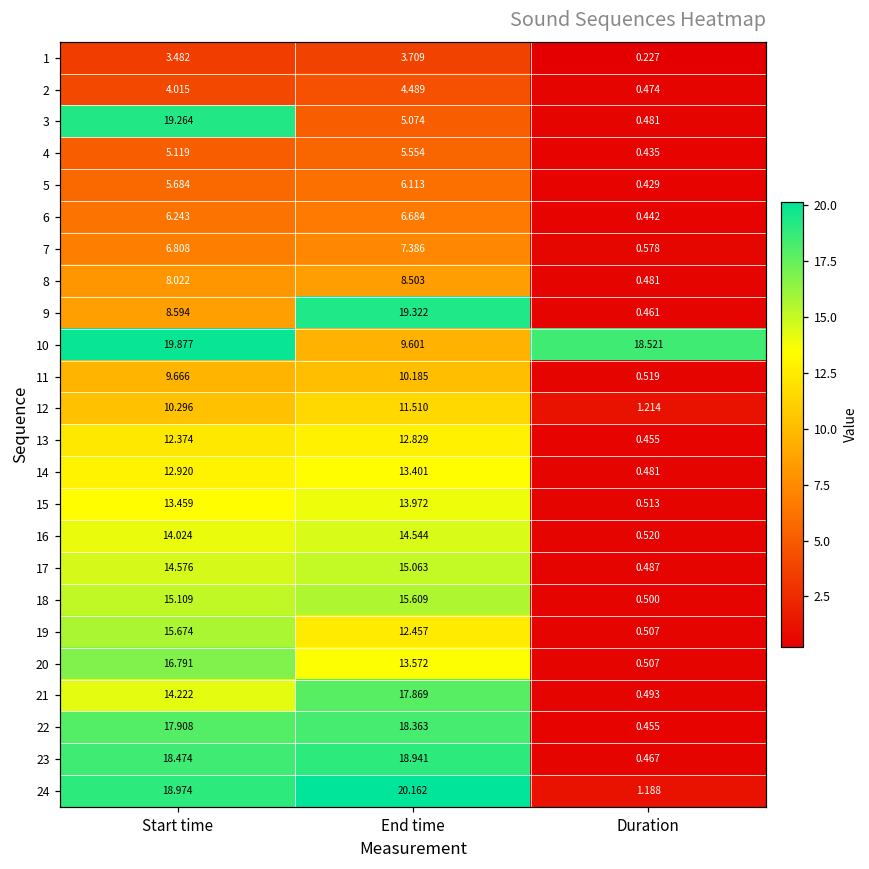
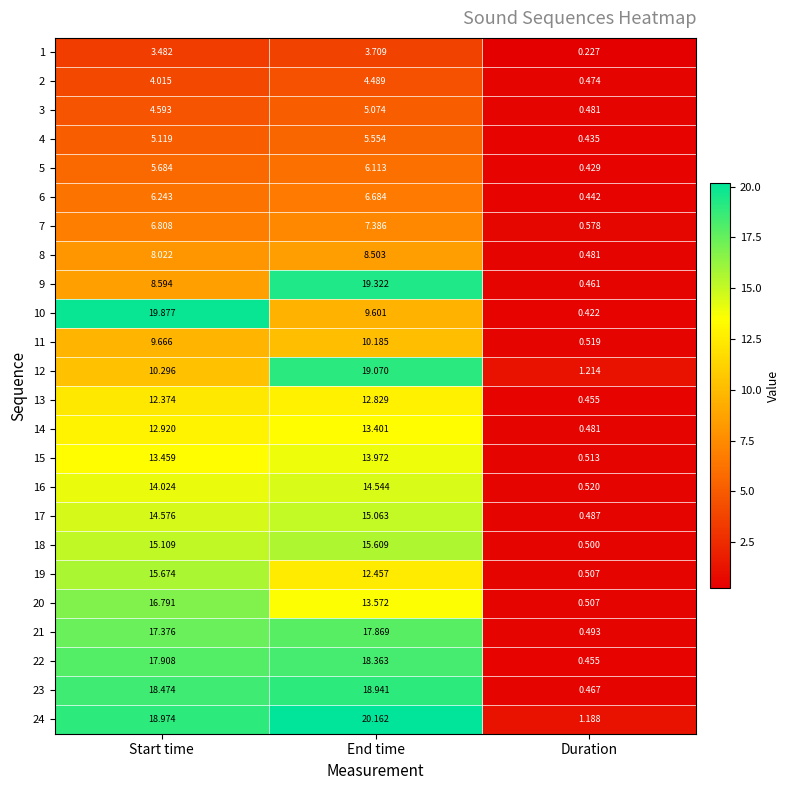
3, Start time: 19.264 -> 4.593
10, Duration: 18.521 -> 0.422
12, End time: 11.510 -> 19.070
21, Start time: 14.222 -> 17.376
